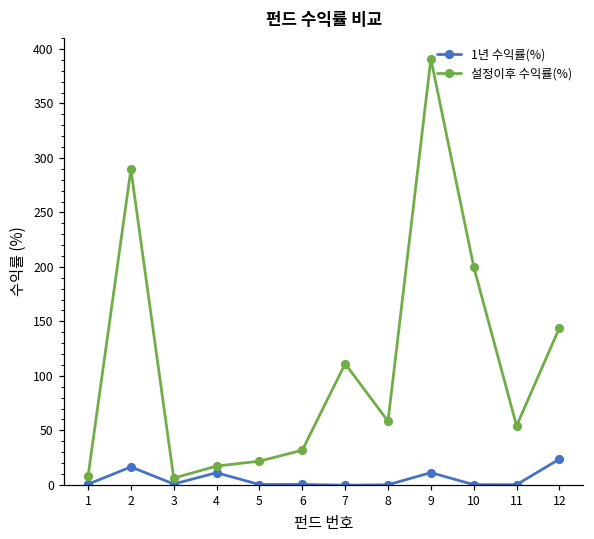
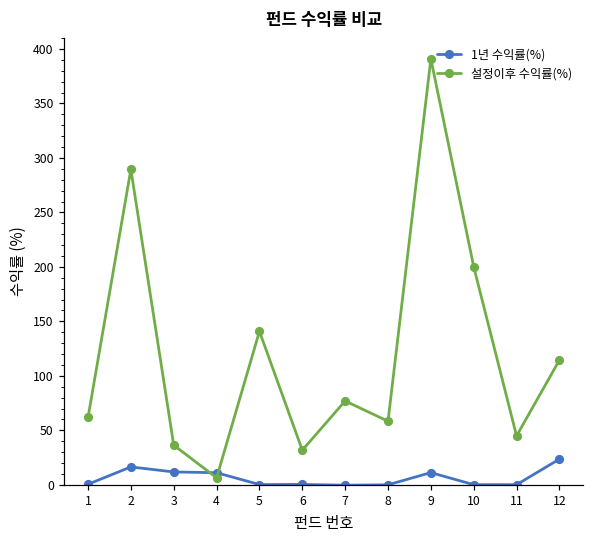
설정이후 수익률(%), 1: 10 -> 60
1년 수익률(%), 3: 0 -> 10
설정이후 수익률(%), 3: 10 -> 40
설정이후 수익률(%), 4: 20 -> 10
설정이후 수익률(%), 5: 20 -> 140
설정이후 수익률(%), 7: 110 -> 80
설정이후 수익률(%), 11: 50 -> 40
설정이후 수익률(%), 12: 140 -> 110
